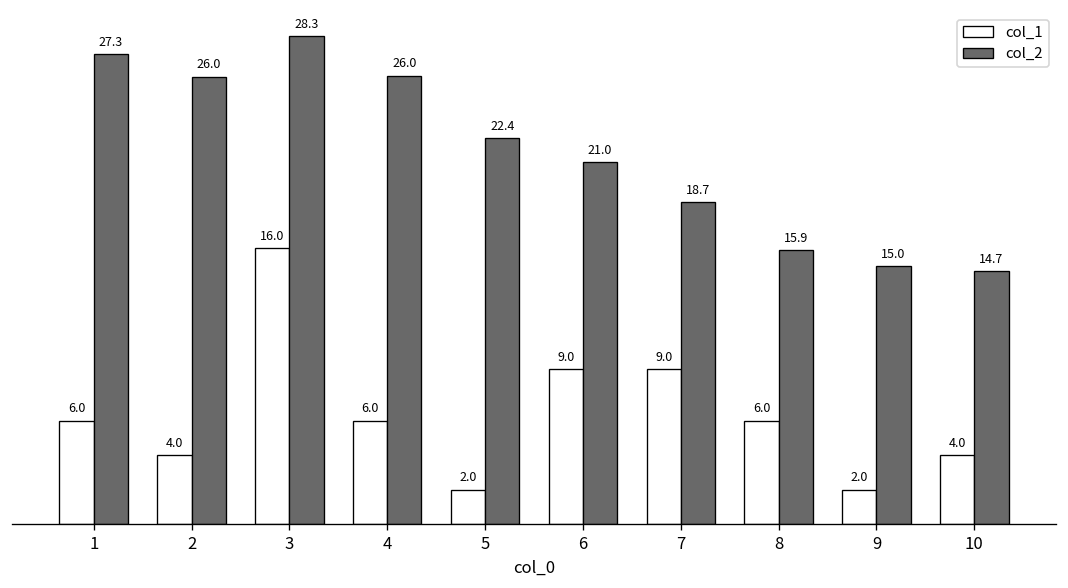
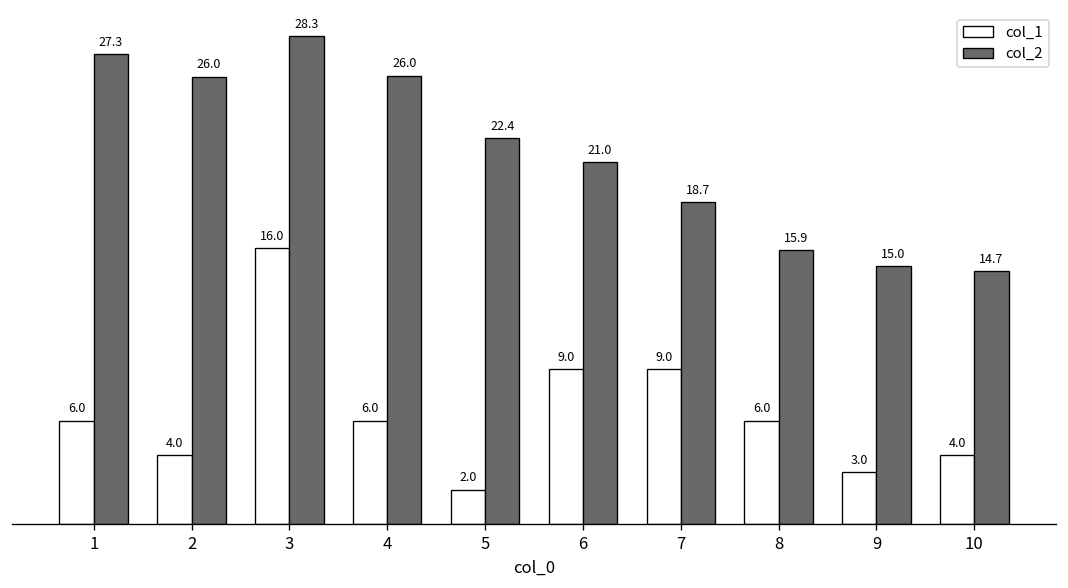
col_1, 9: 2.0 -> 3.0
